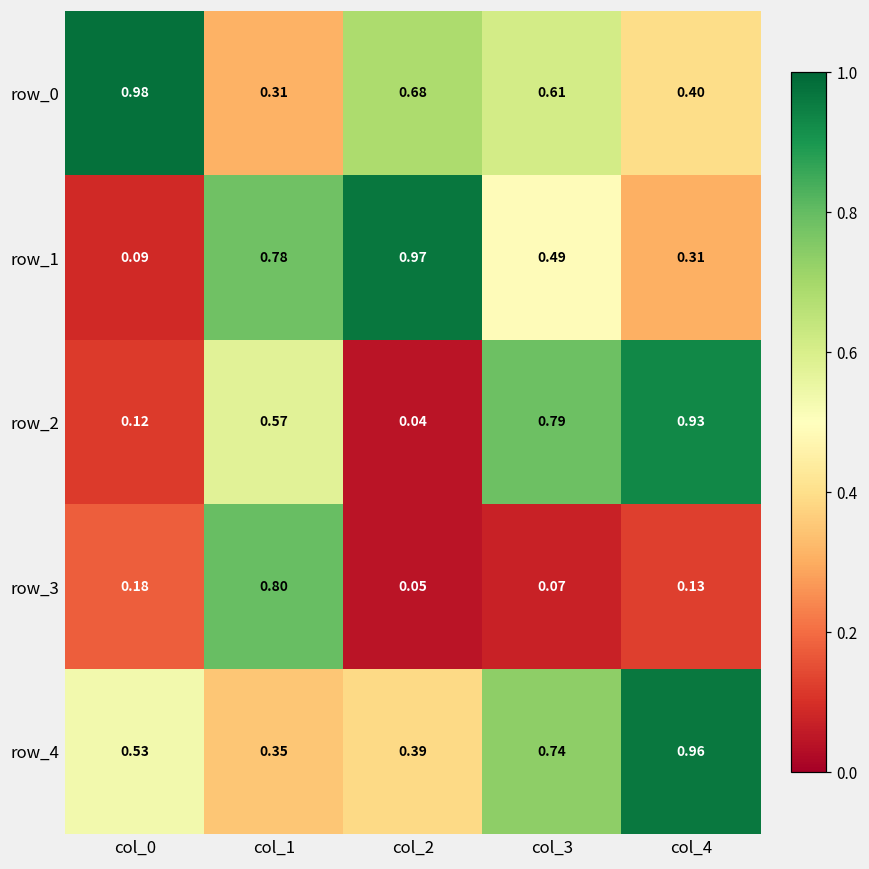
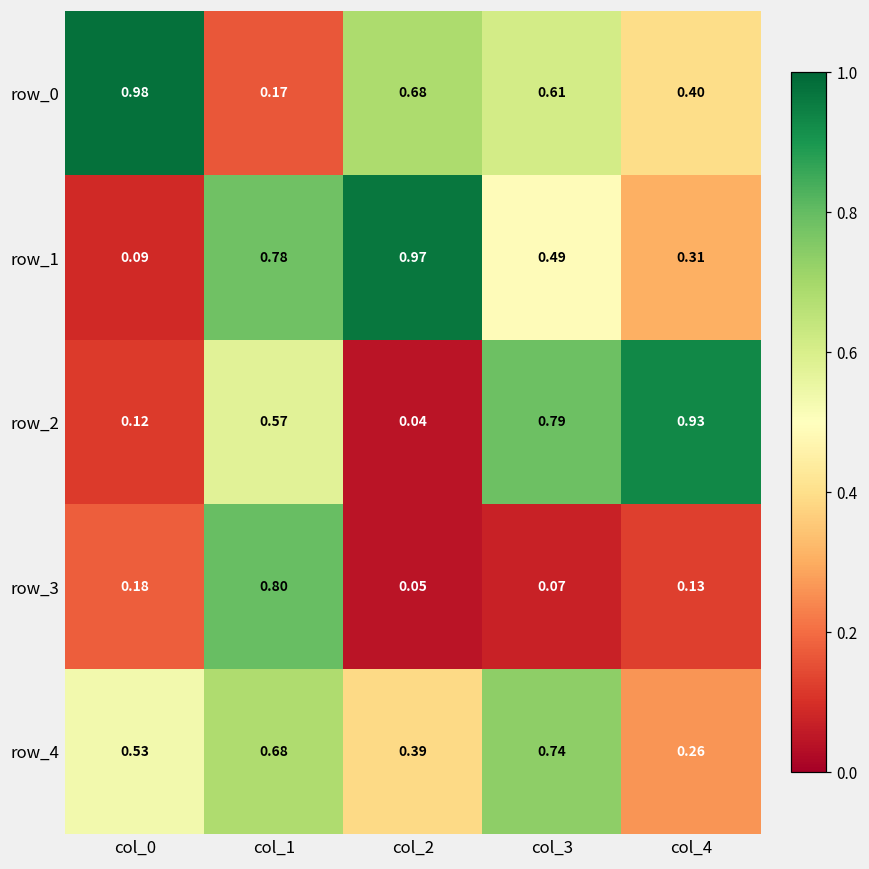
row_0, col_1: 0.31 -> 0.17
row_4, col_1: 0.35 -> 0.68
row_4, col_4: 0.96 -> 0.26
